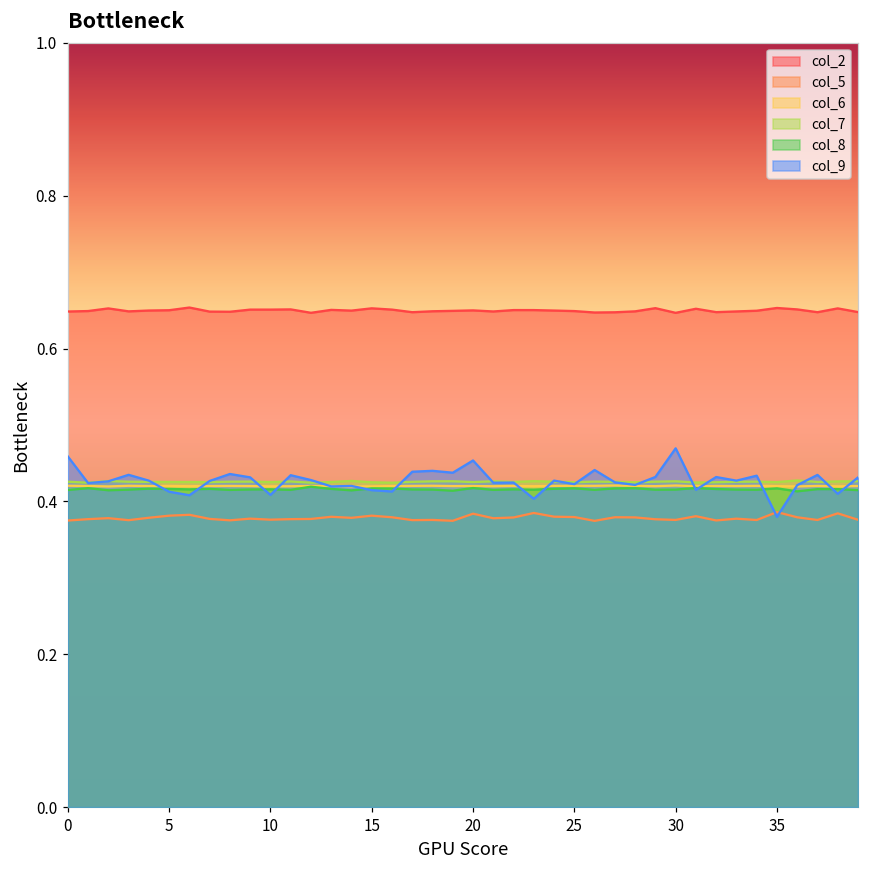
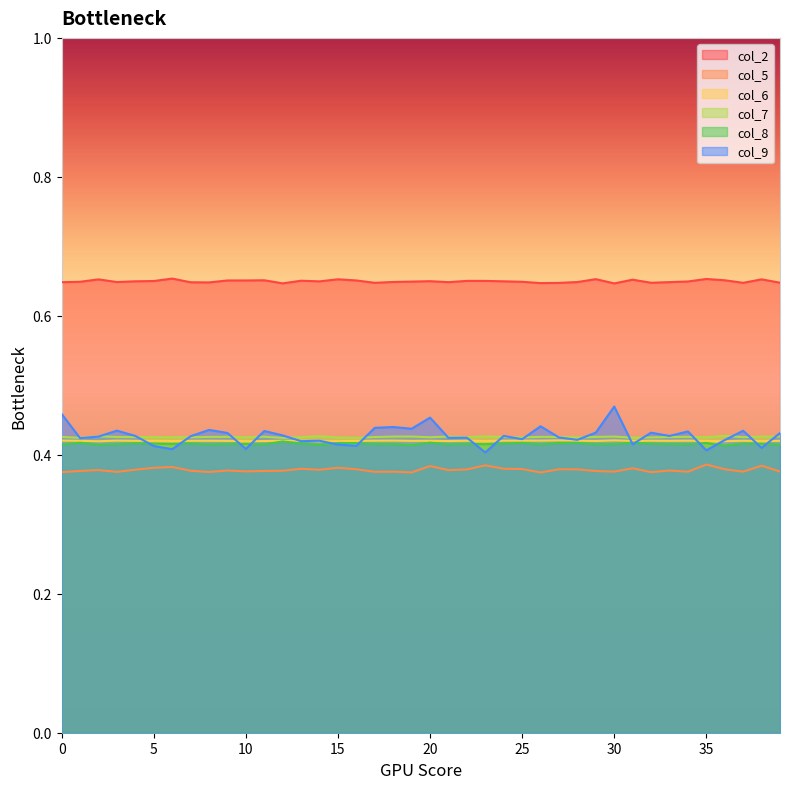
col_9, 35: 0.38 -> 0.41
